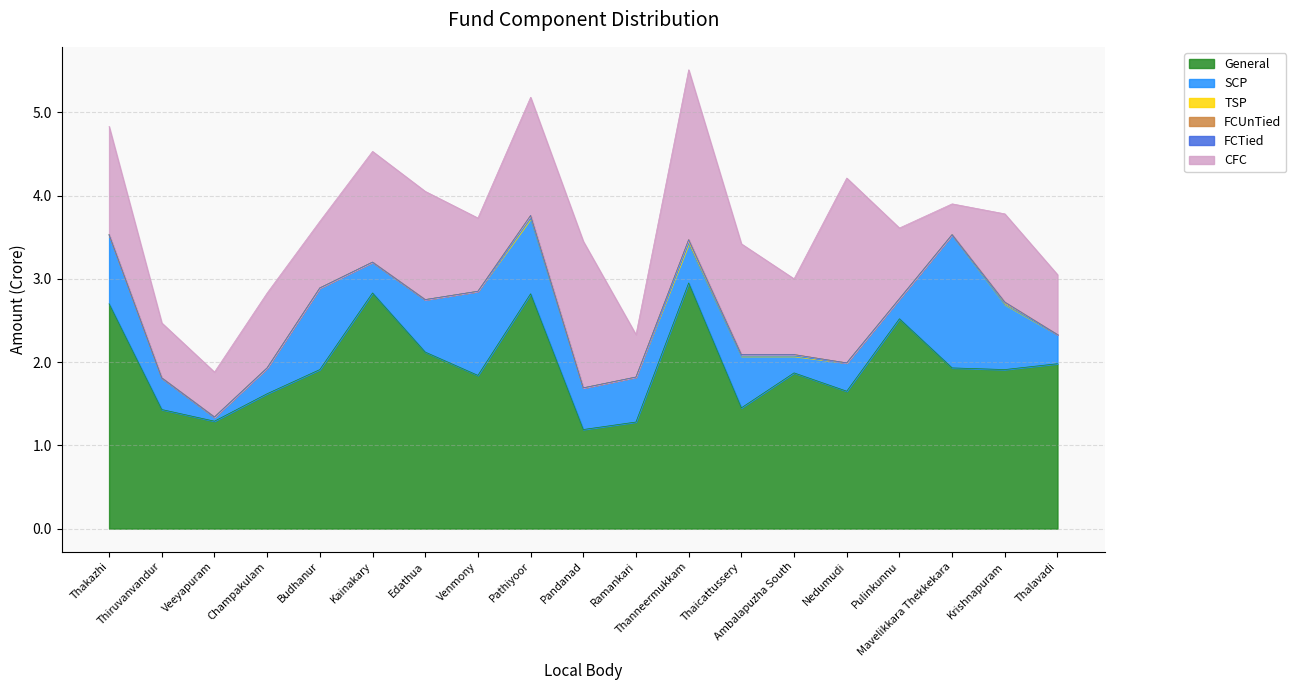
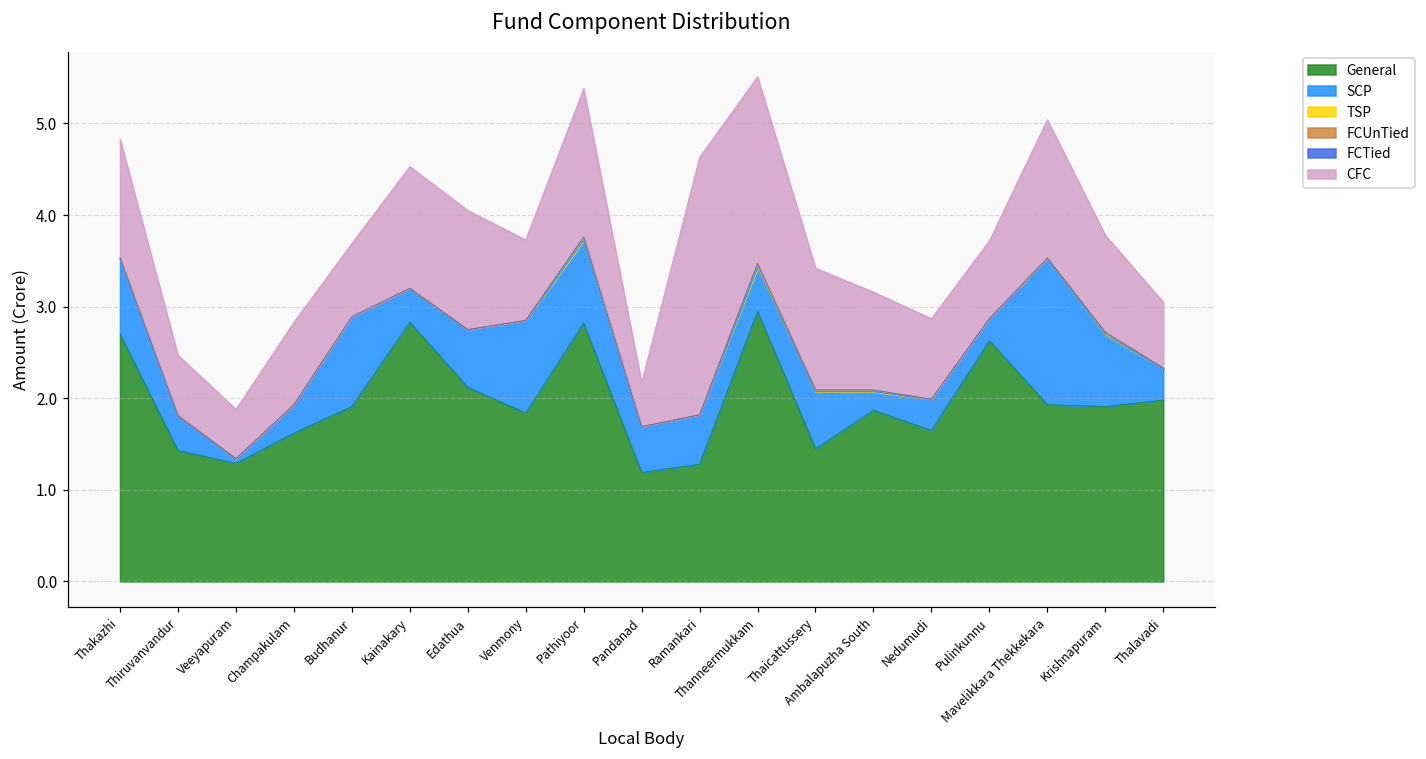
CFC, Pathiyoor: 1.4 -> 1.6
CFC, Pandanad: 1.8 -> 0.5
CFC, Ramankari: 0.5 -> 2.8
CFC, Ambalapuzha South: 0.9 -> 1.1
CFC, Nedumudi: 2.2 -> 0.9
General, Pulinkunnu: 2.5 -> 2.6
CFC, Mavelikkara Thekkekara: 0.4 -> 1.5
